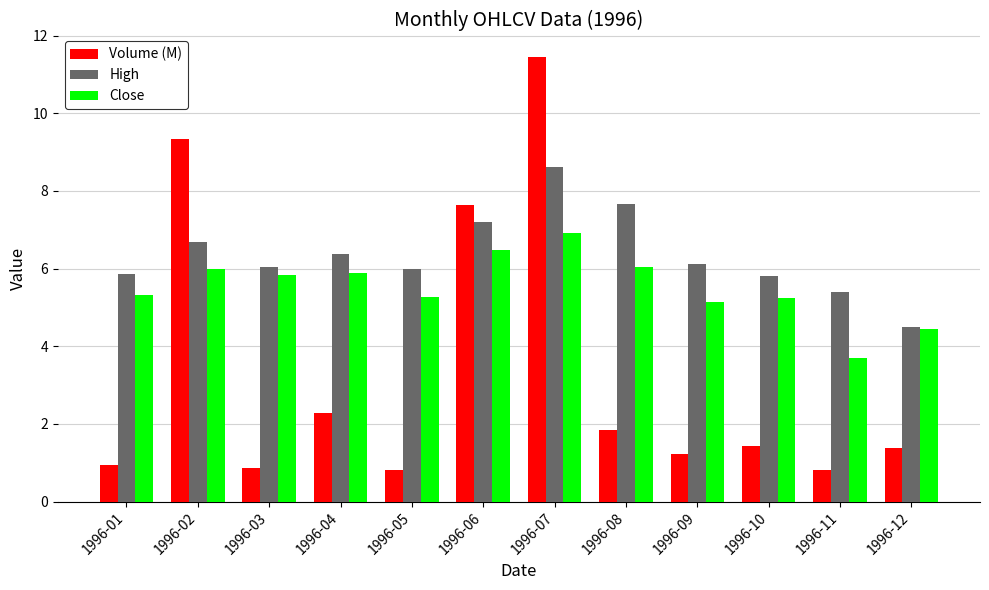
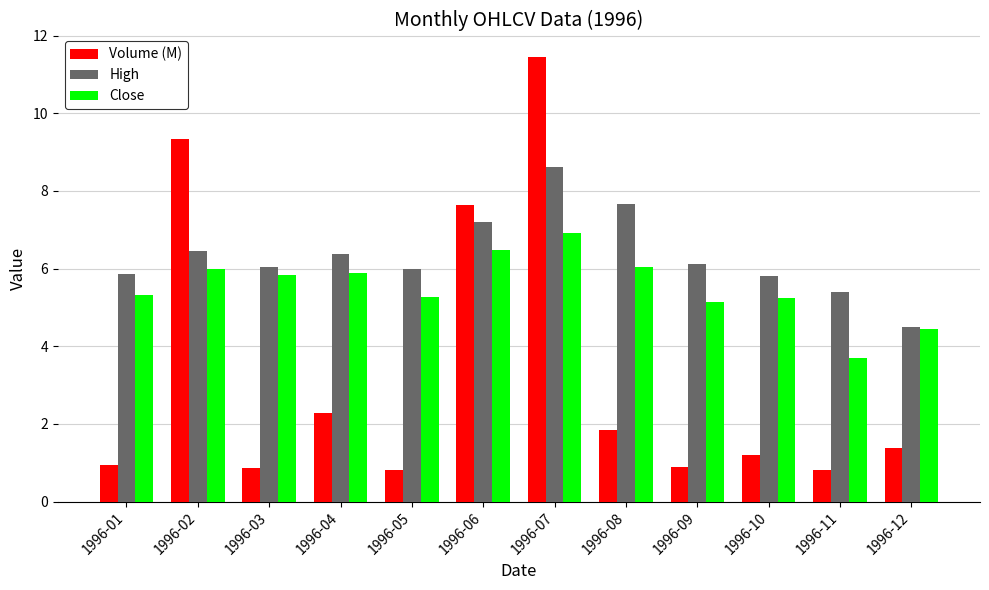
High, 1996-02: 6.7 -> 6.4
Volume (M), 1996-09: 1.2 -> 0.9
Volume (M), 1996-10: 1.4 -> 1.2
